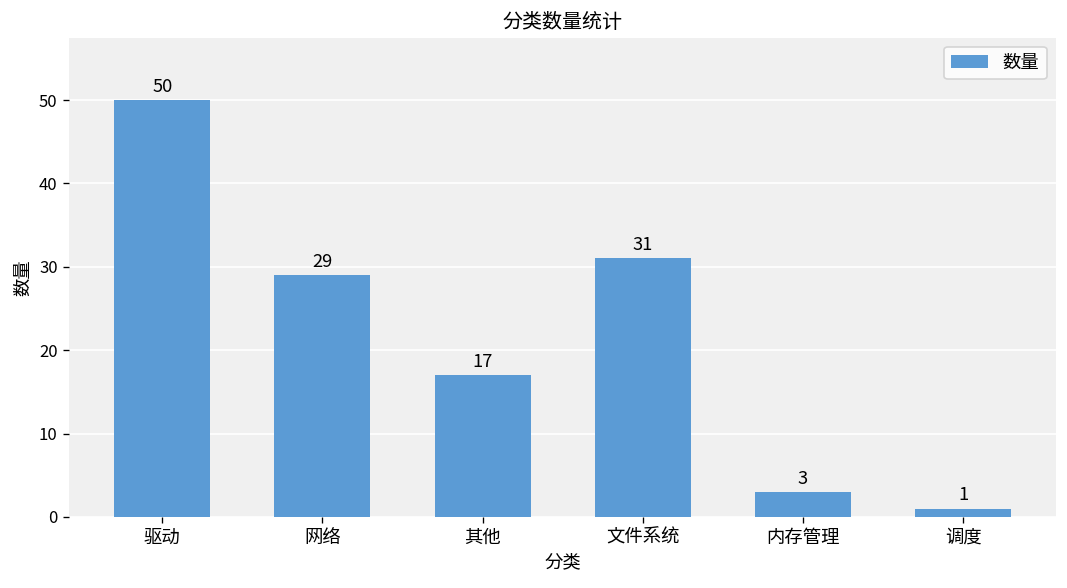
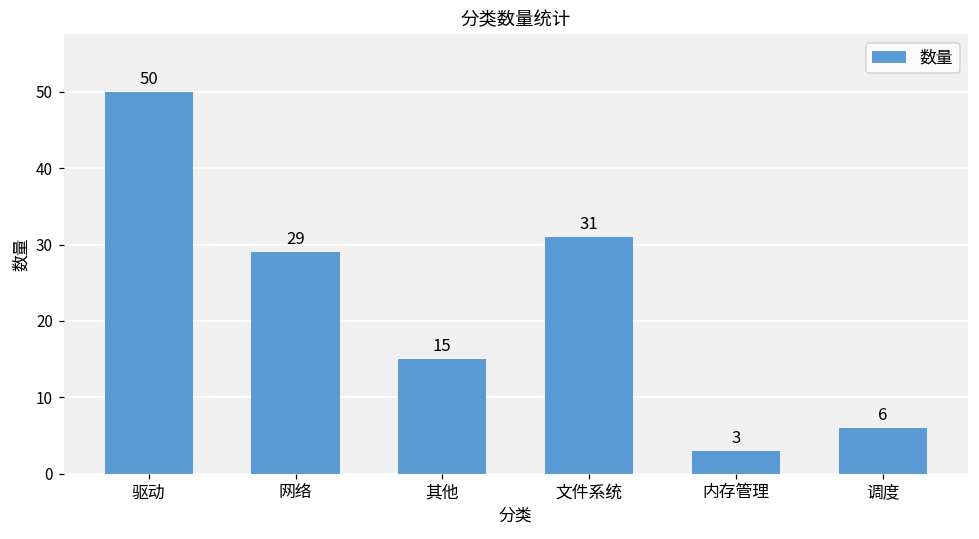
其他: 17 -> 15
调度: 1 -> 6
